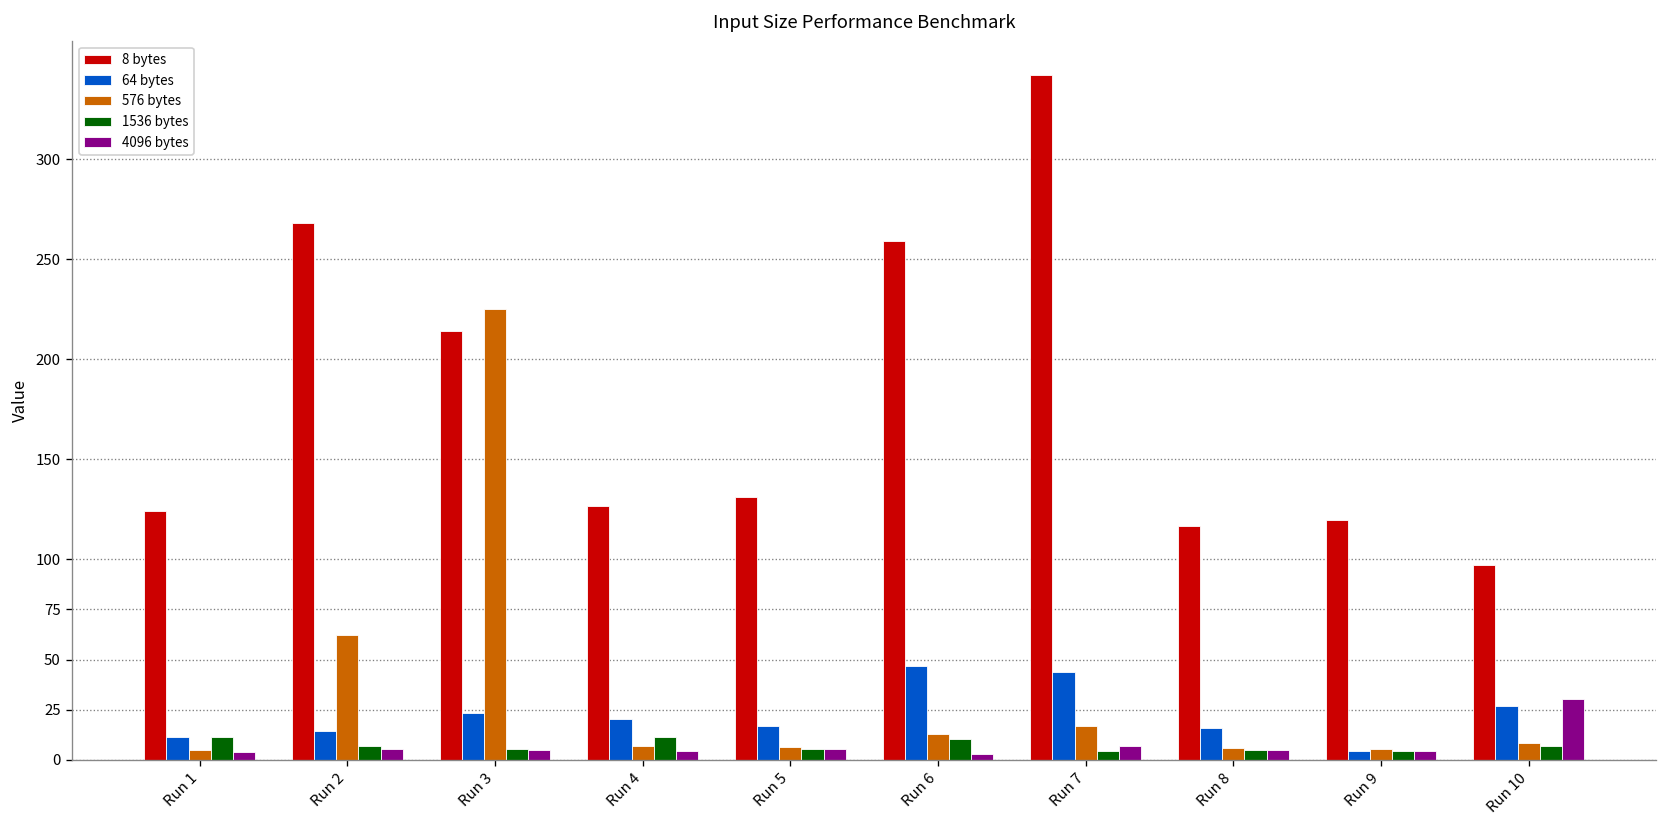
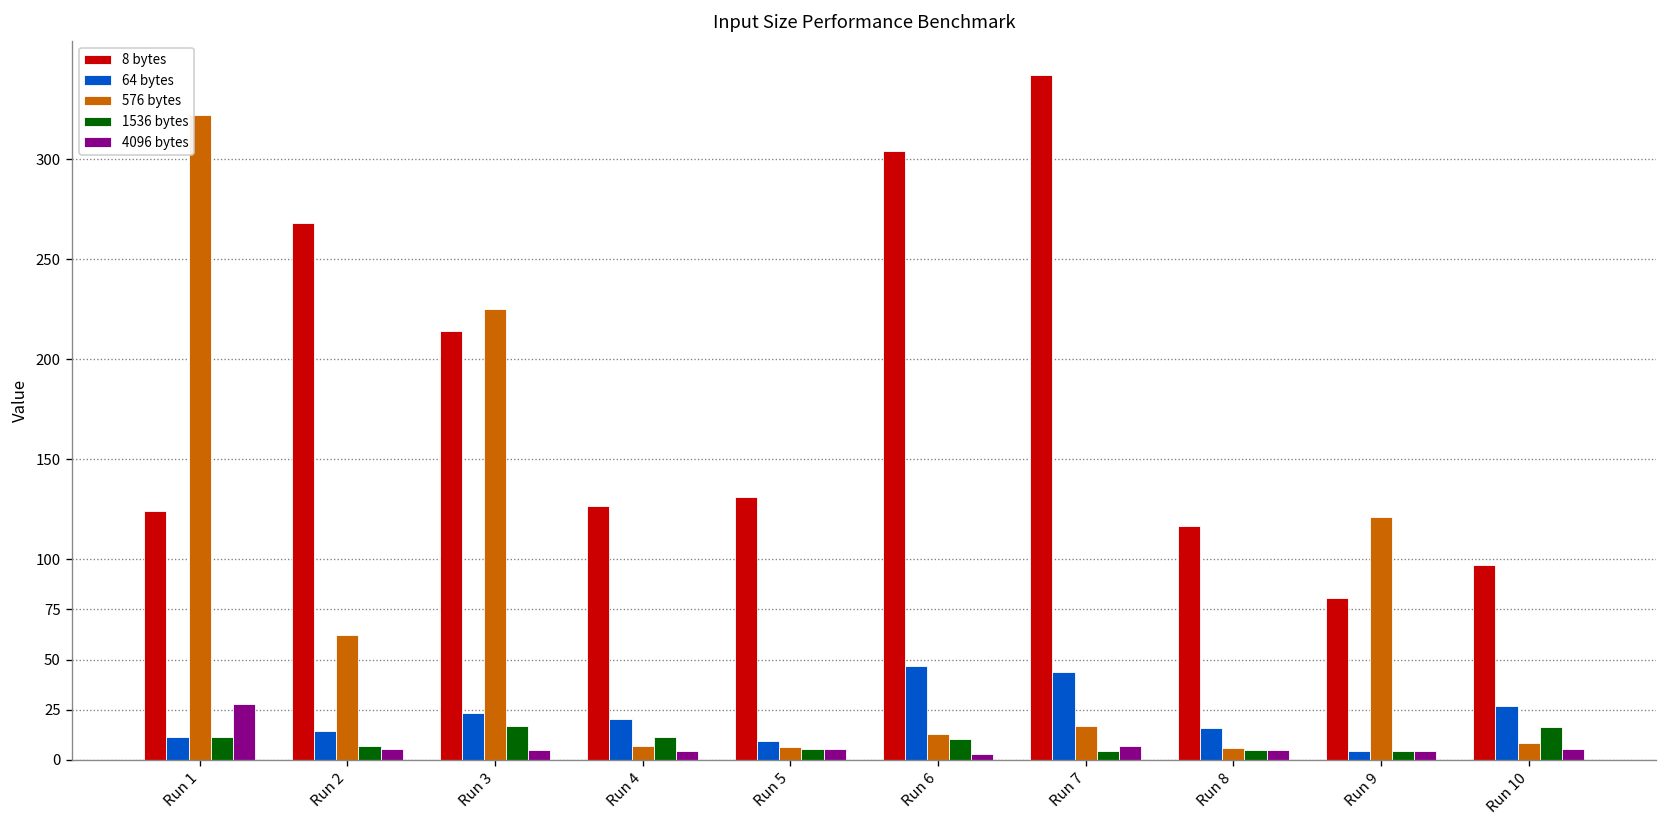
576 bytes, Run 1: 5 -> 322
4096 bytes, Run 1: 4 -> 28
1536 bytes, Run 3: 5 -> 17
64 bytes, Run 5: 17 -> 9
8 bytes, Run 6: 259 -> 304
8 bytes, Run 9: 120 -> 81
576 bytes, Run 9: 5 -> 121
1536 bytes, Run 10: 7 -> 16
4096 bytes, Run 10: 30 -> 5
